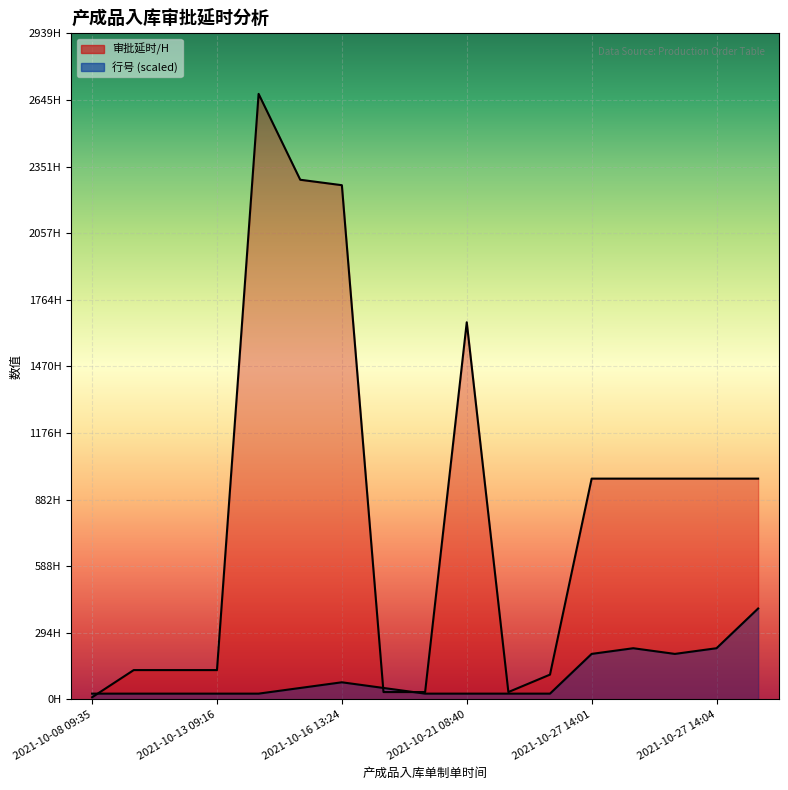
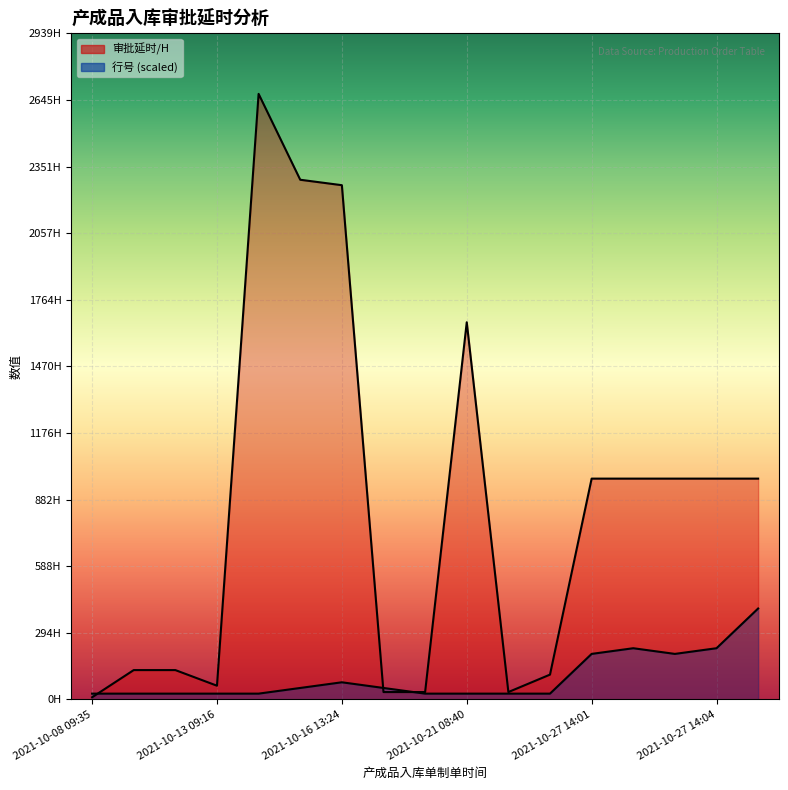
审批延时/H, 2021-10-13 09:16: 130H -> 60H
